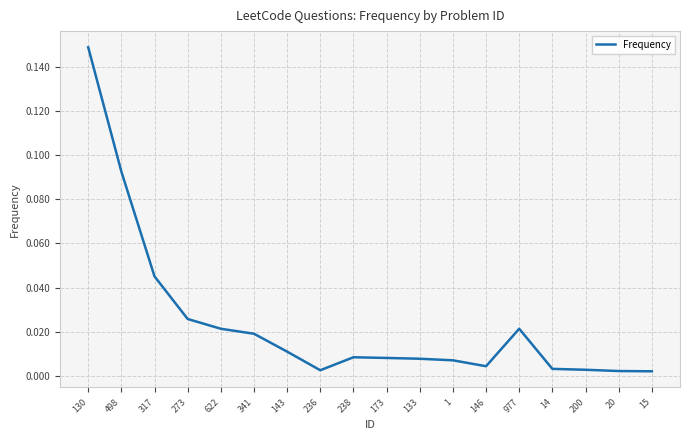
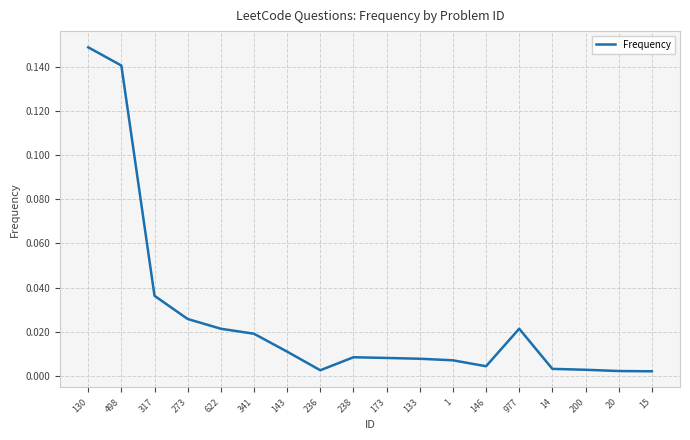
498: 0.093 -> 0.141
317: 0.045 -> 0.036
